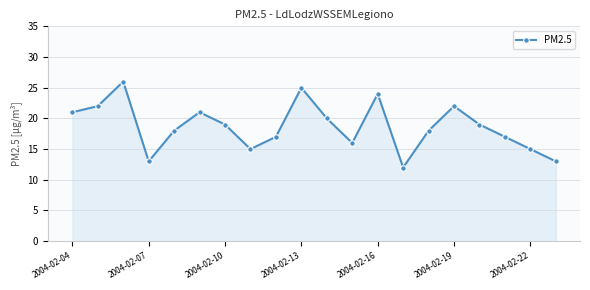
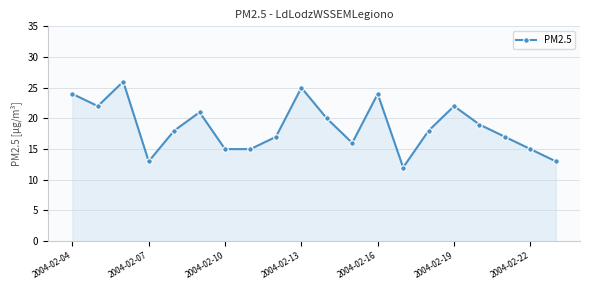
2004-02-04: 21 -> 24
2004-02-10: 19 -> 15
